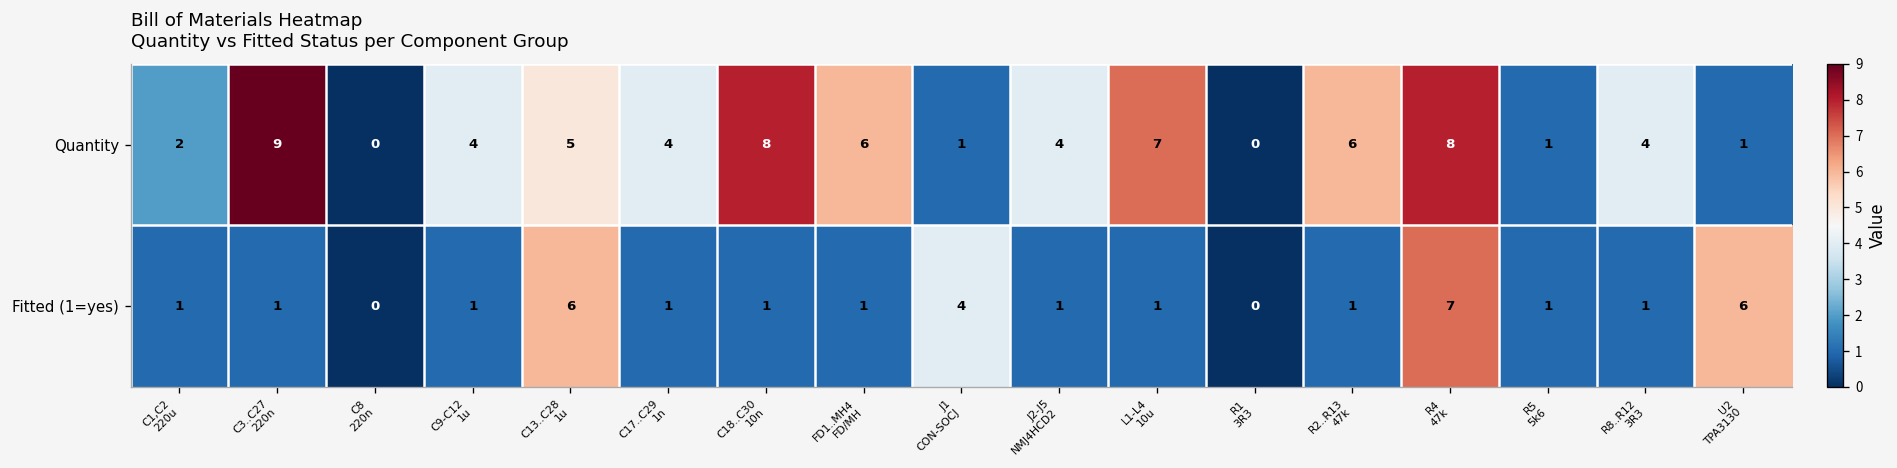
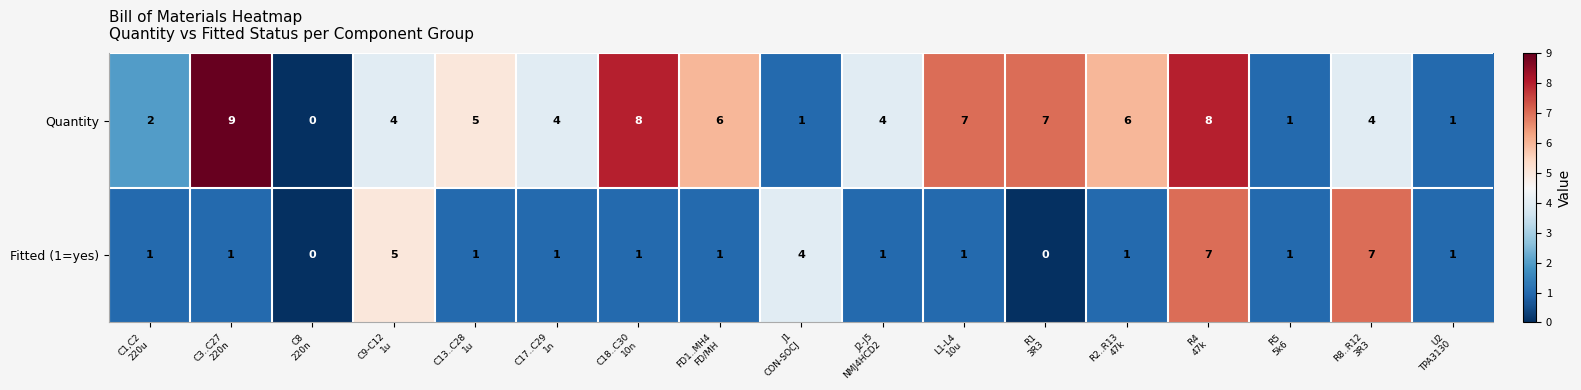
Quantity, R1 3R3: 0 -> 7
Fitted (1=yes), C9-C12 1u: 1 -> 5
Fitted (1=yes), C13..C28 1u: 6 -> 1
Fitted (1=yes), R8..R12 3R3: 1 -> 7
Fitted (1=yes), U2 TPA3130: 6 -> 1
